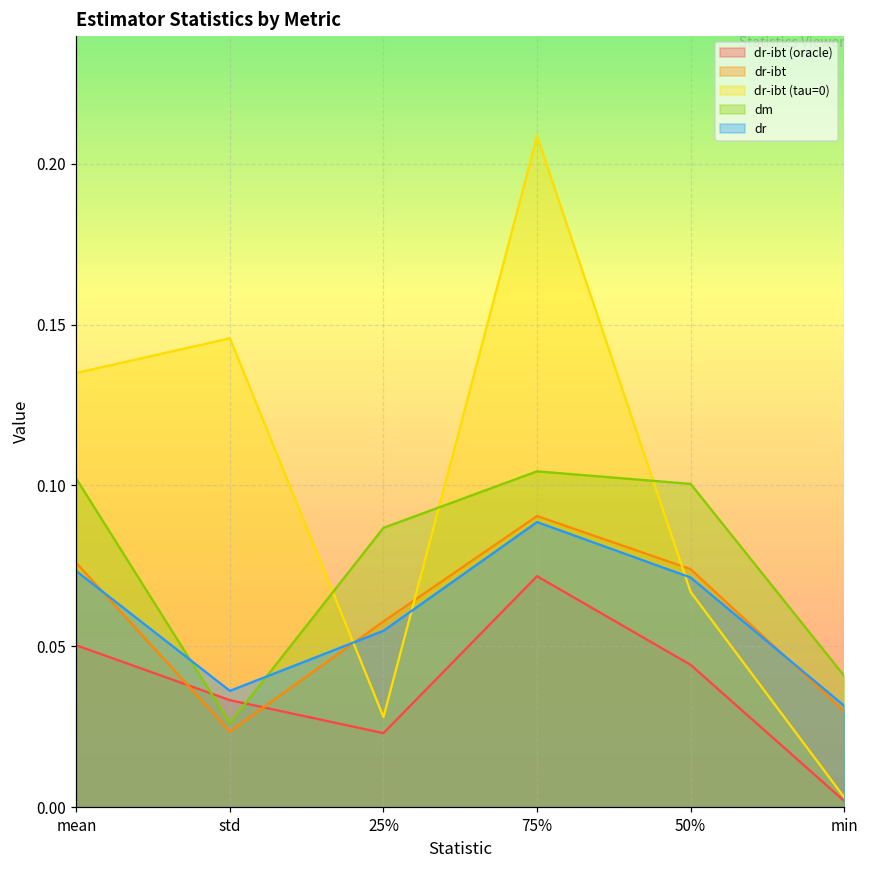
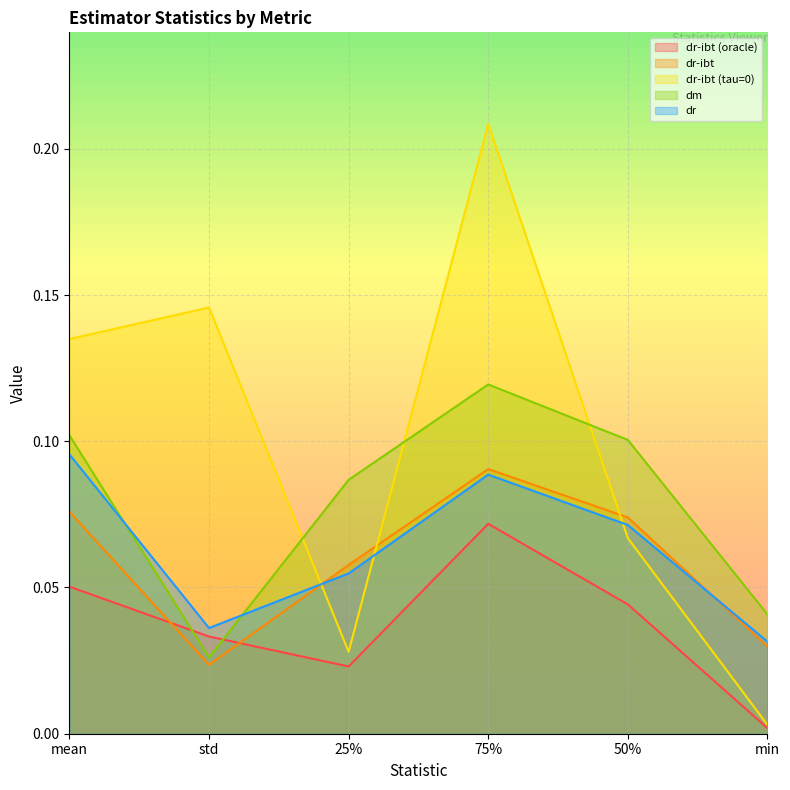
dr, mean: 0.073 -> 0.096
dm, 75%: 0.104 -> 0.119
